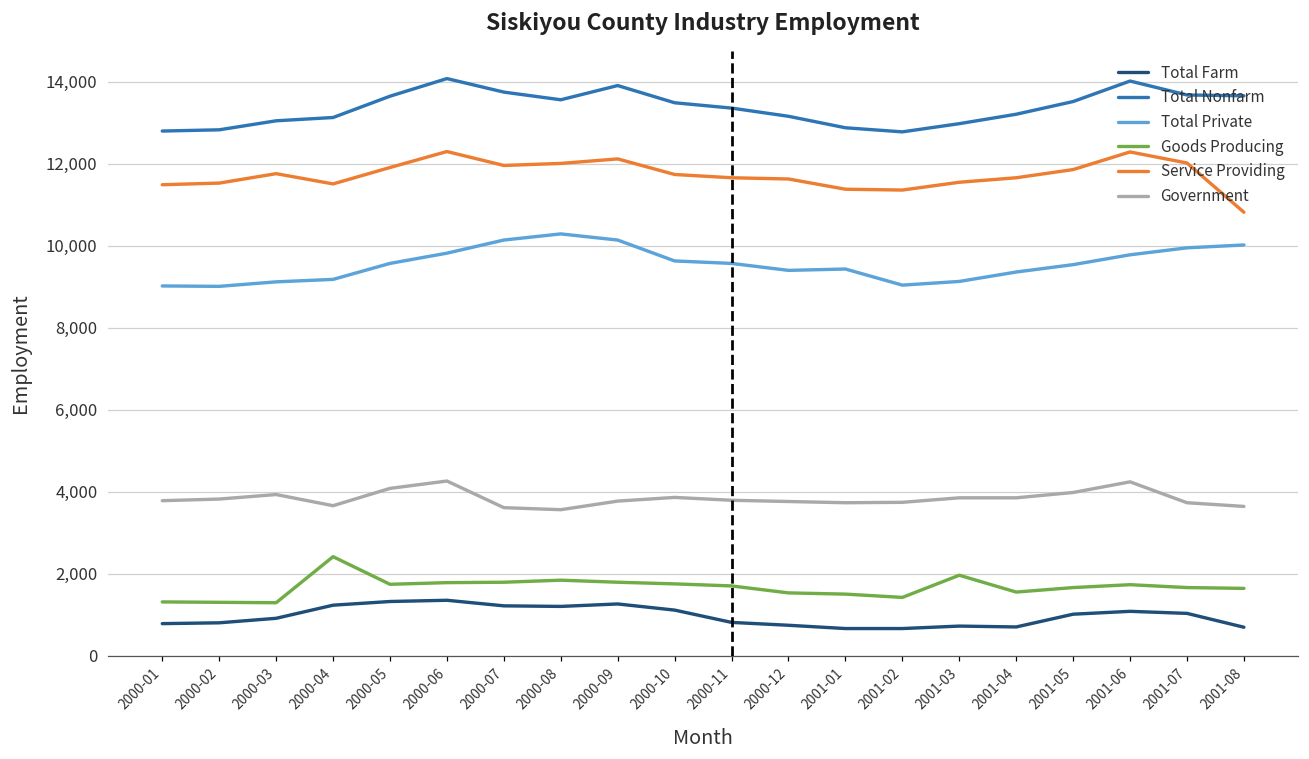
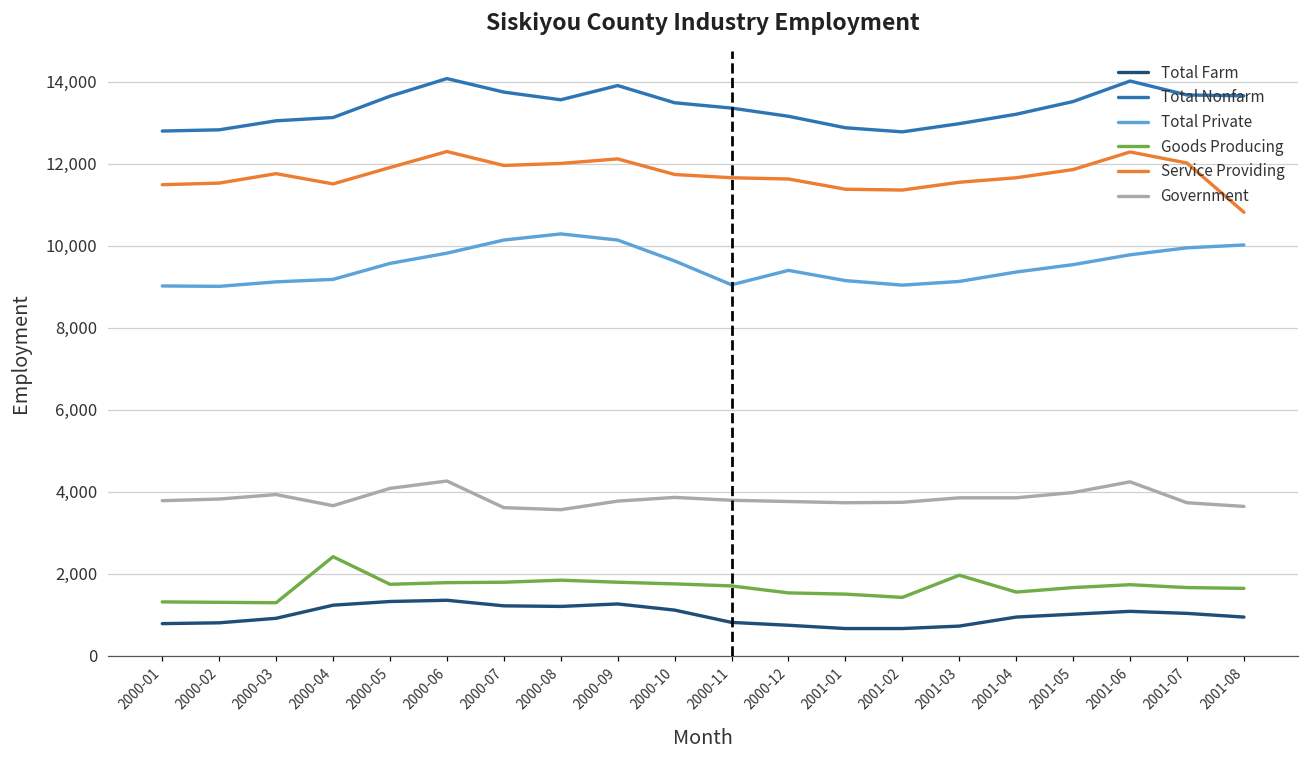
Total Private, 2000-11: 9,600 -> 9,000
Total Private, 2001-01: 9,400 -> 9,200
Total Farm, 2001-04: 700 -> 900
Total Farm, 2001-08: 700 -> 900
